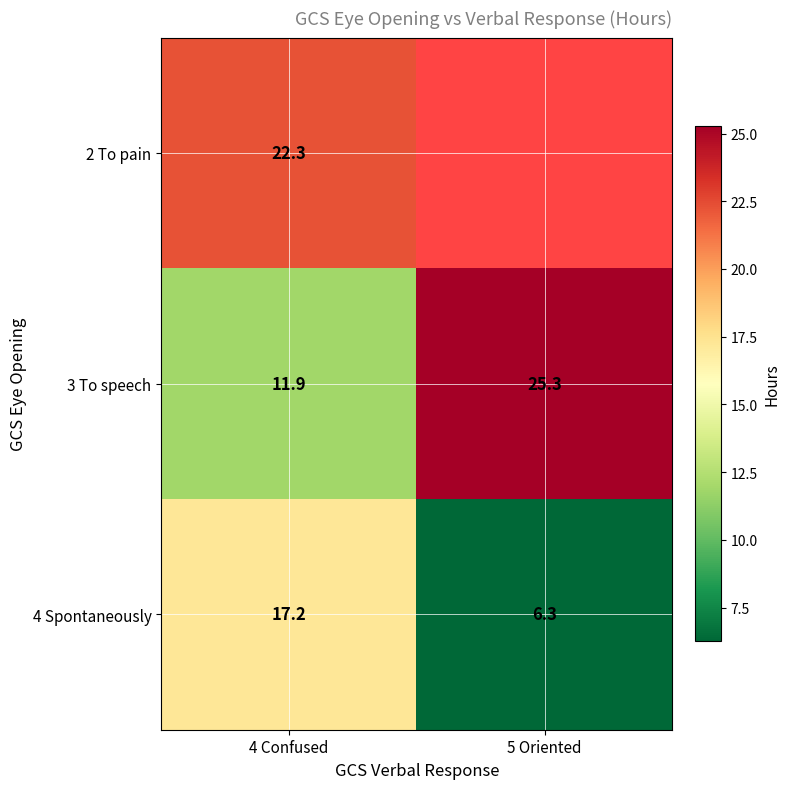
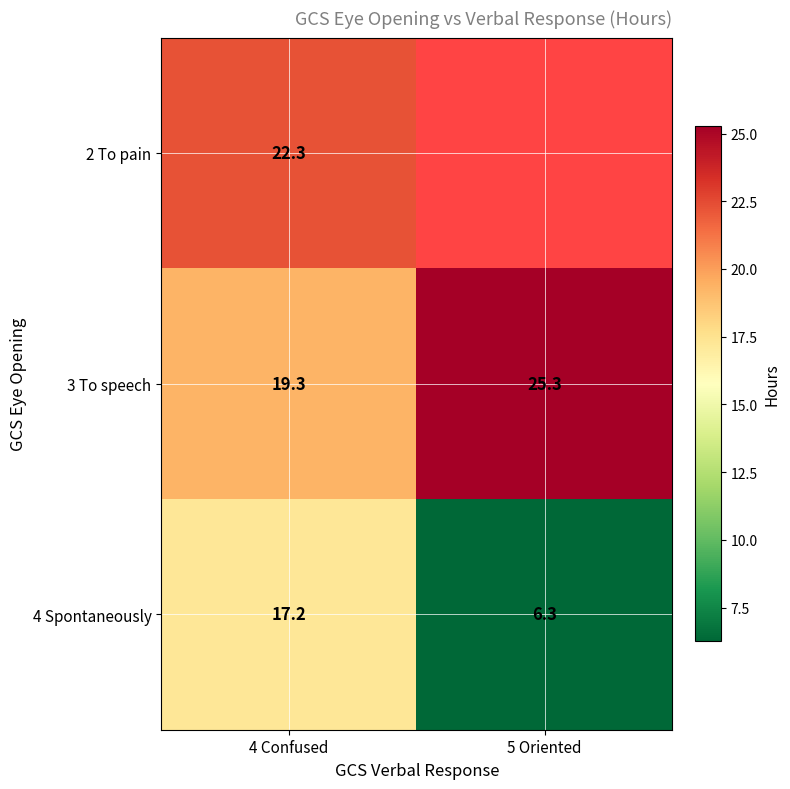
3 To speech, 4 Confused: 11.9 -> 19.3
